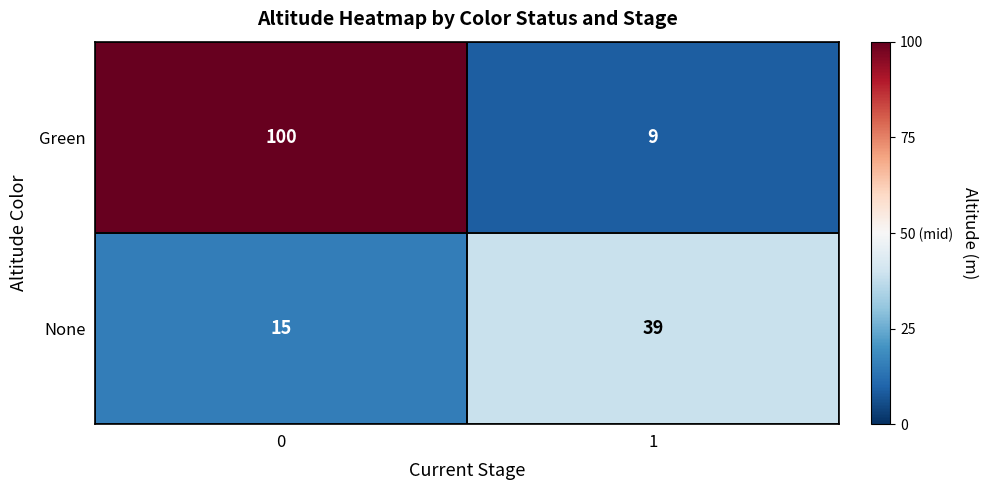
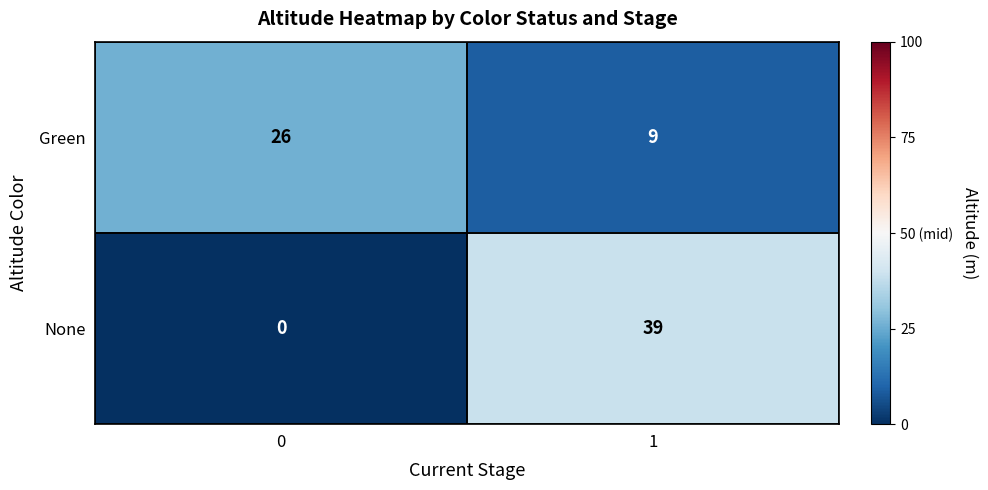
Green, 0: 100 -> 26
None, 0: 15 -> 0
